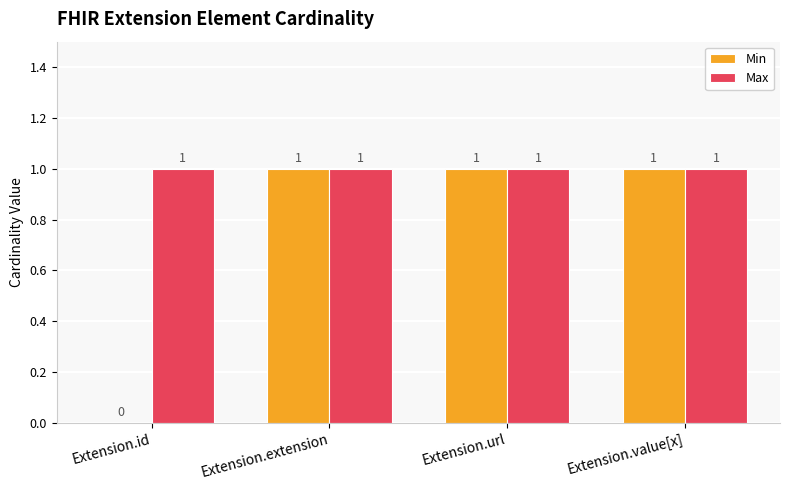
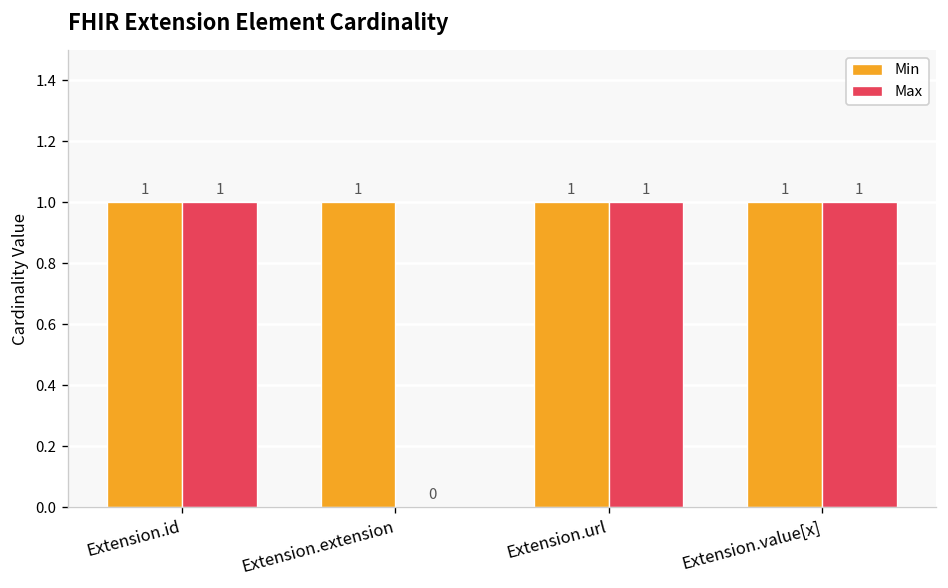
Min, Extension.id: 0 -> 1
Max, Extension.extension: 1 -> 0
